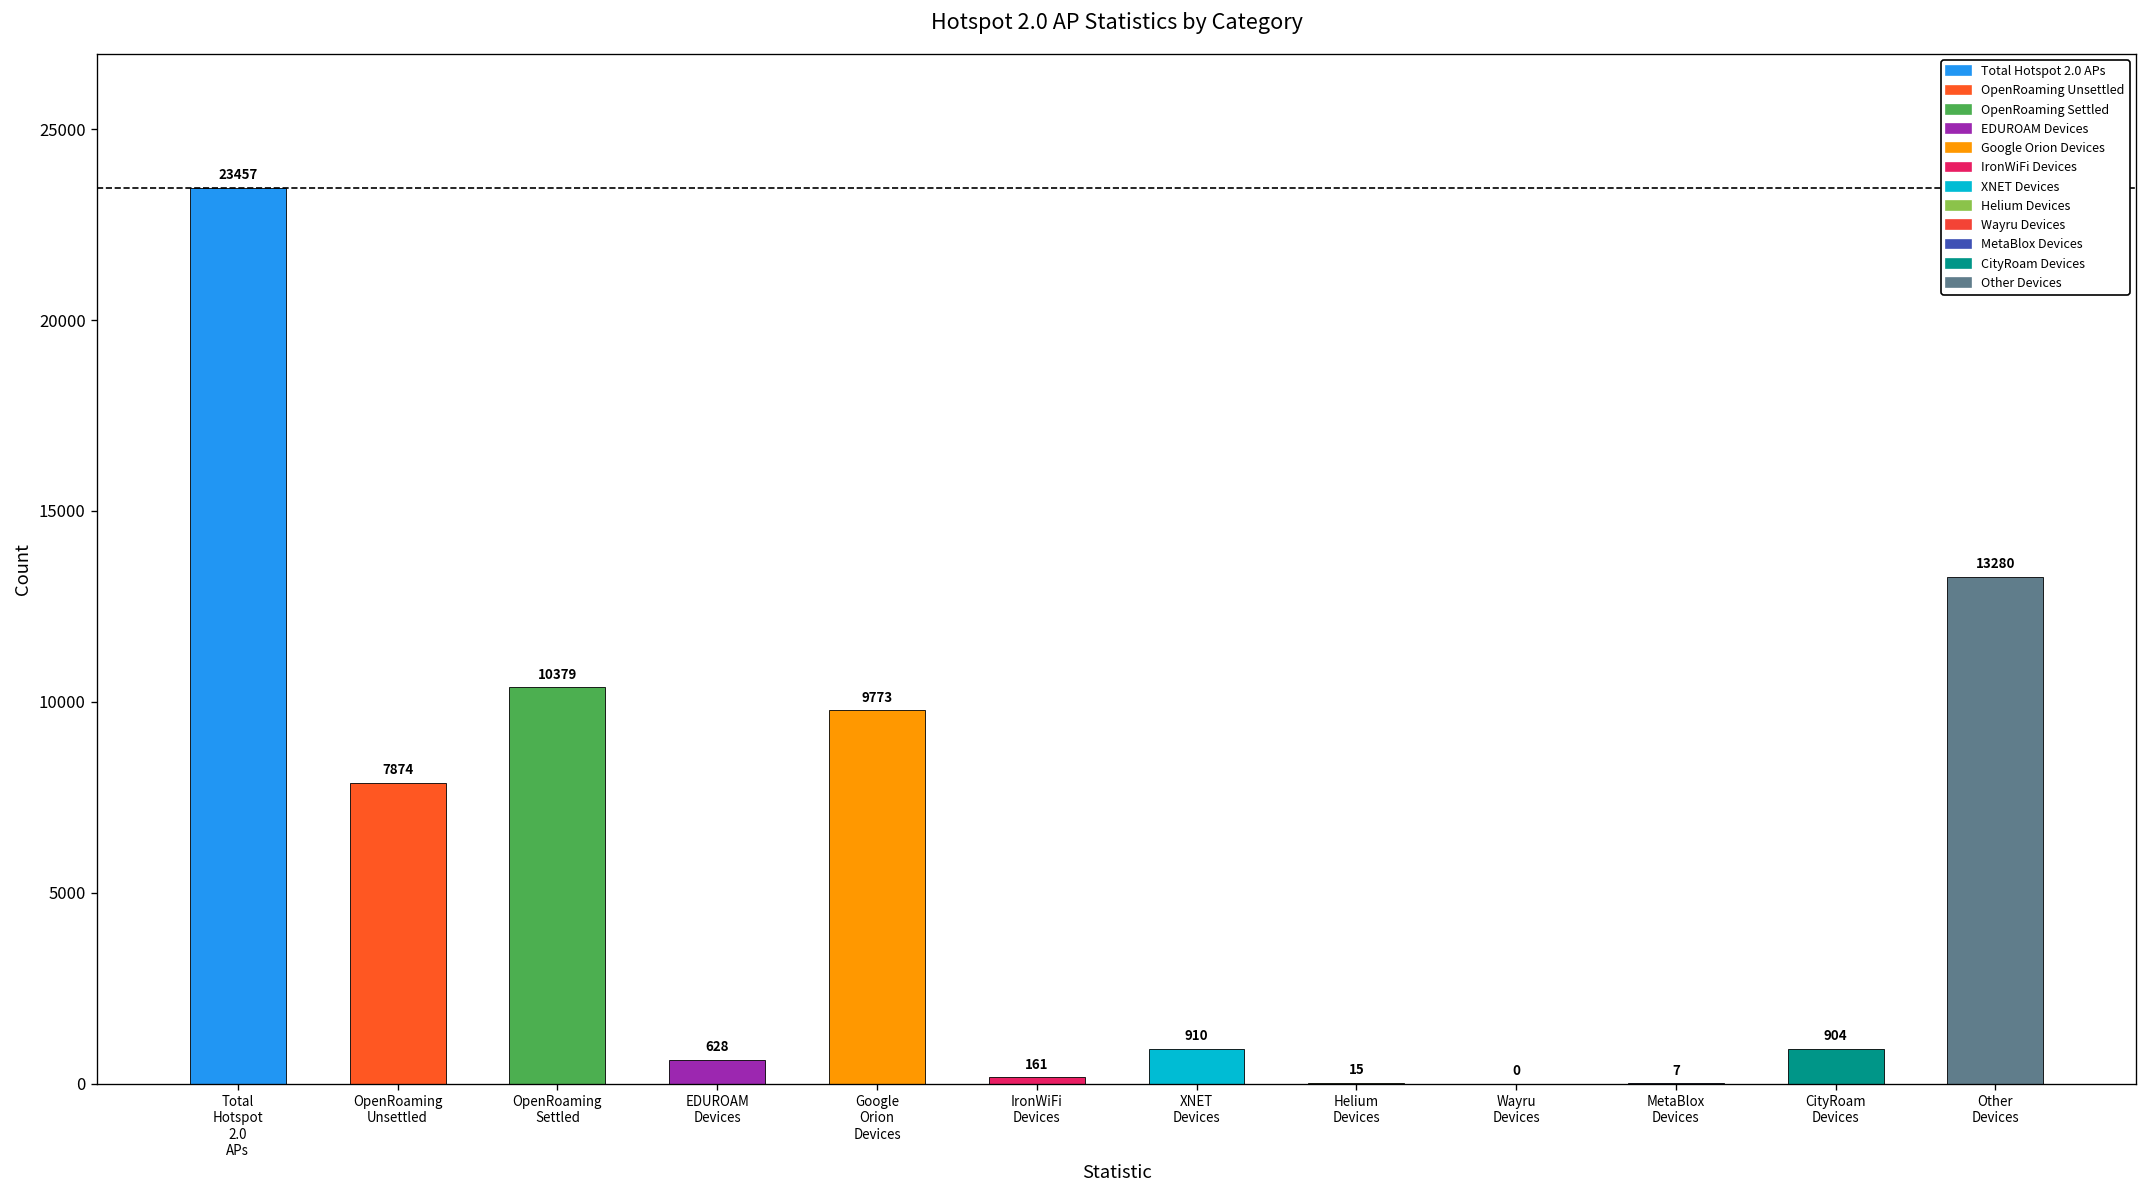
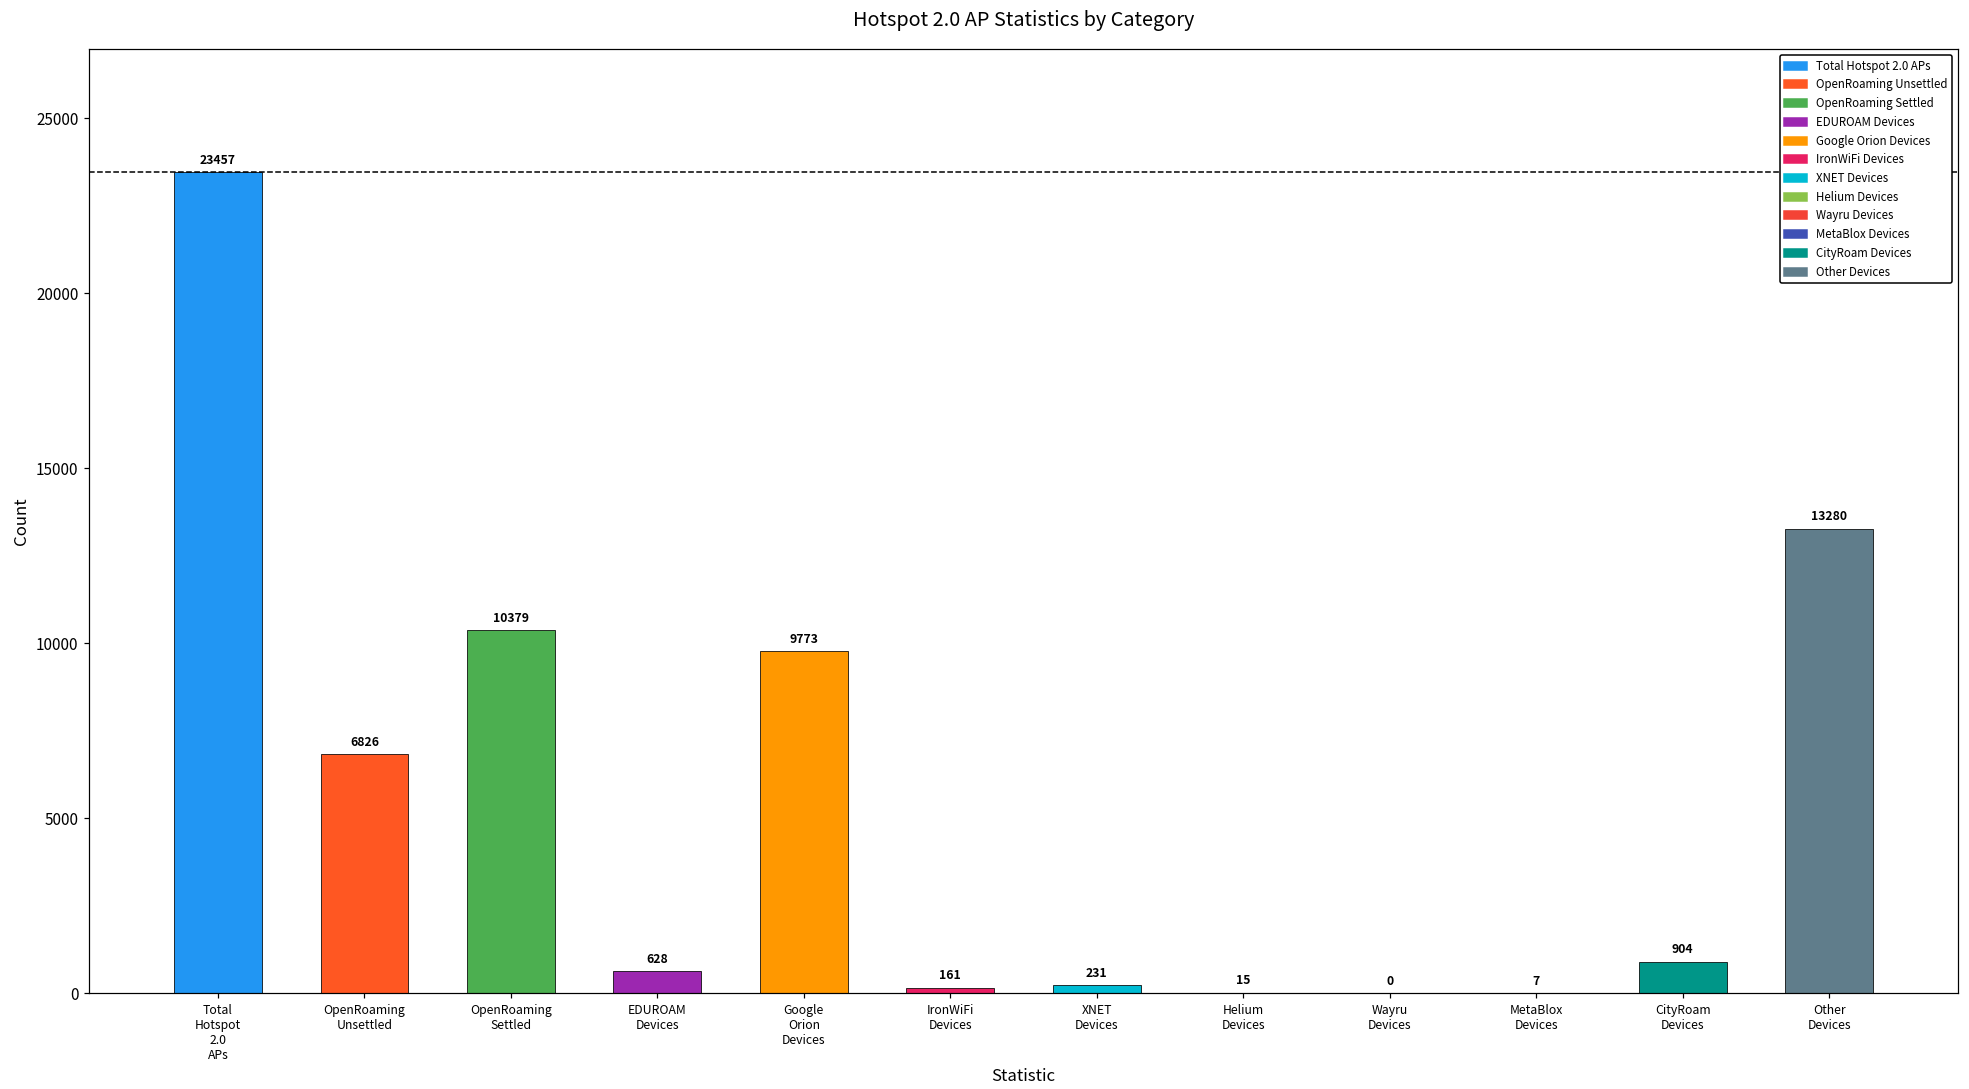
OpenRoaming Unsettled: 7874 -> 6826
XNET Devices: 910 -> 231
